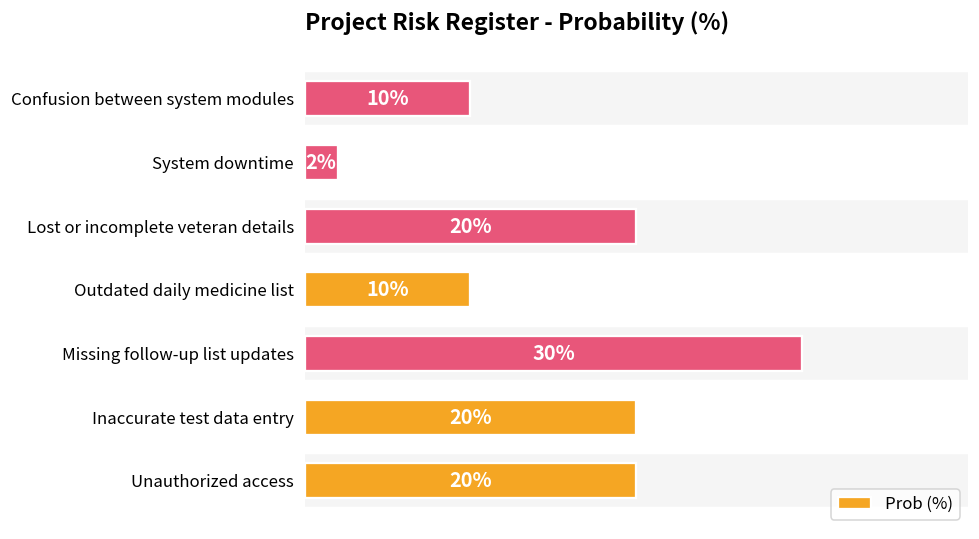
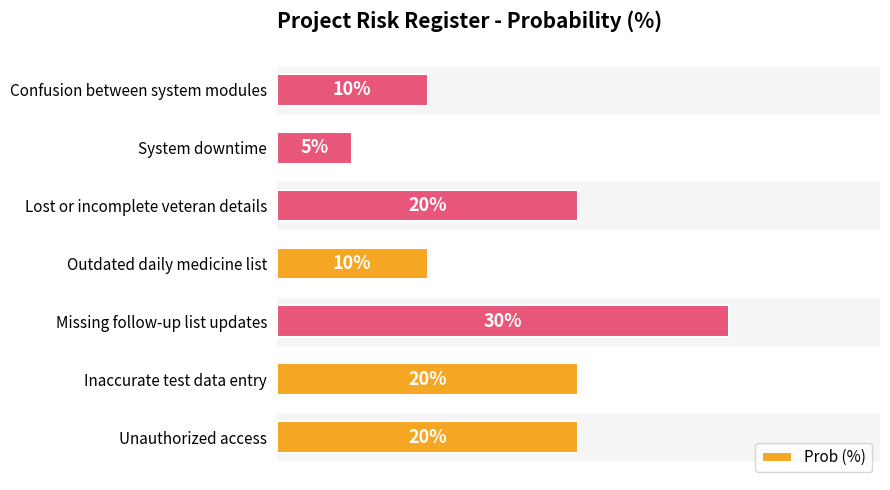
System downtime: 2% -> 5%
